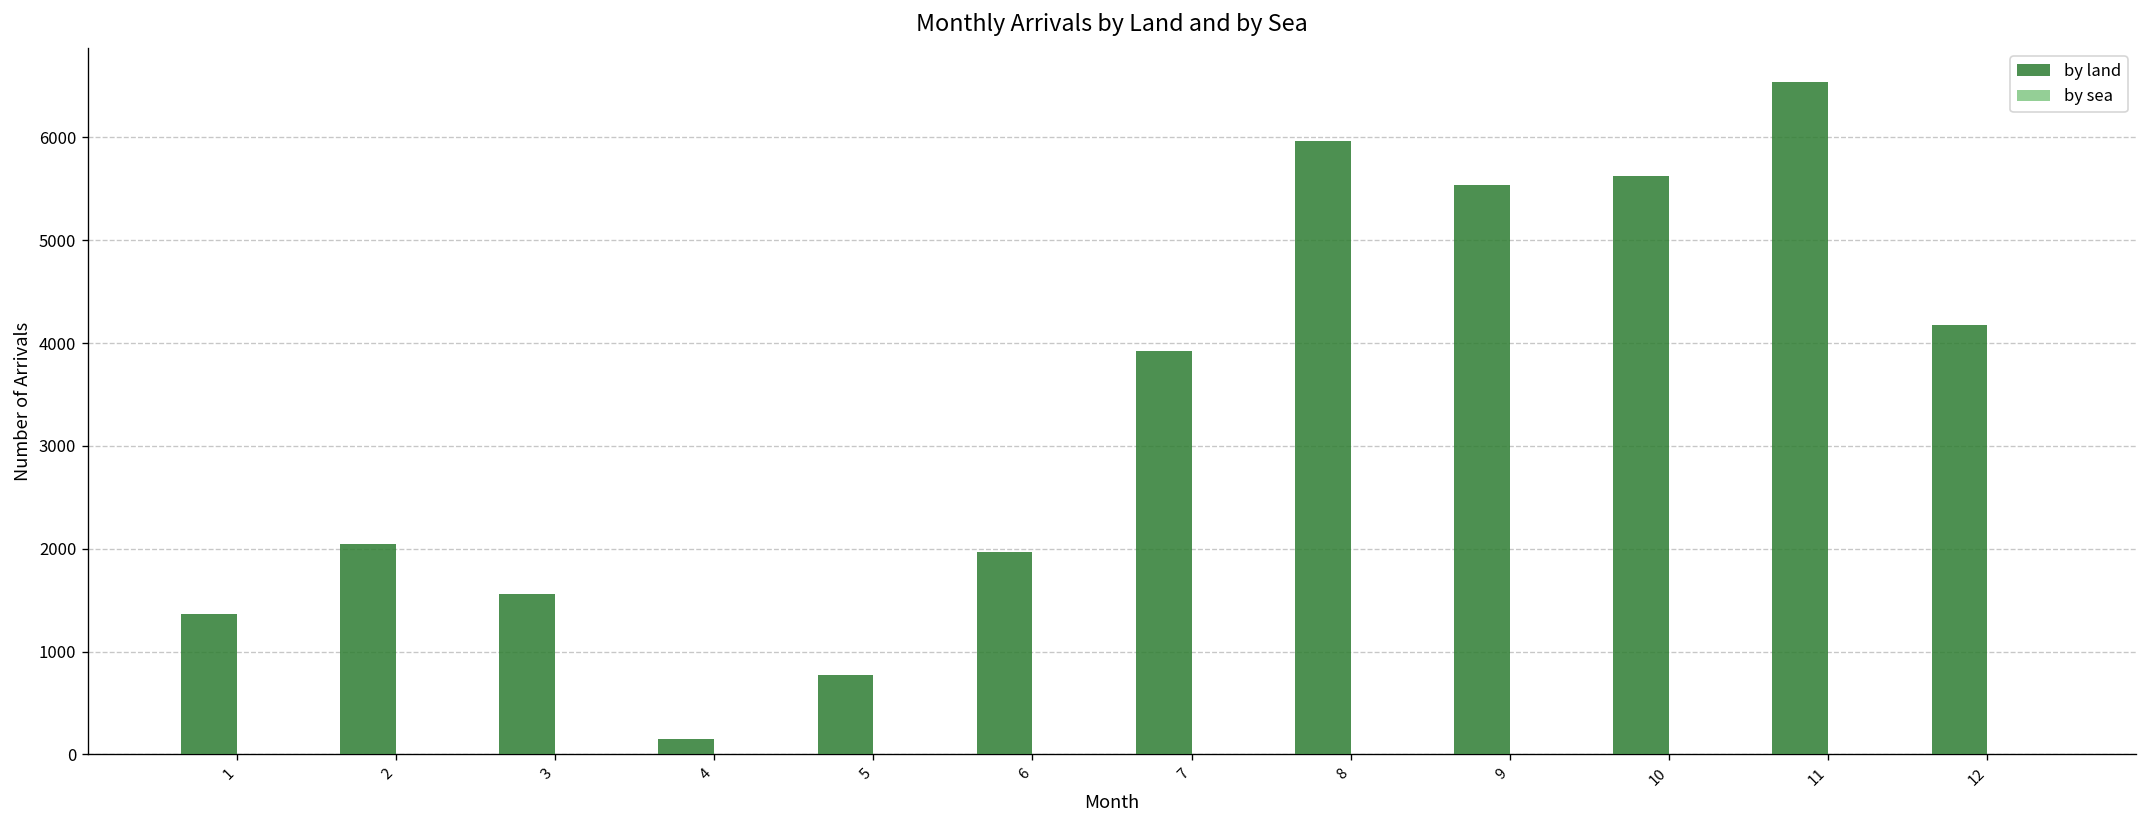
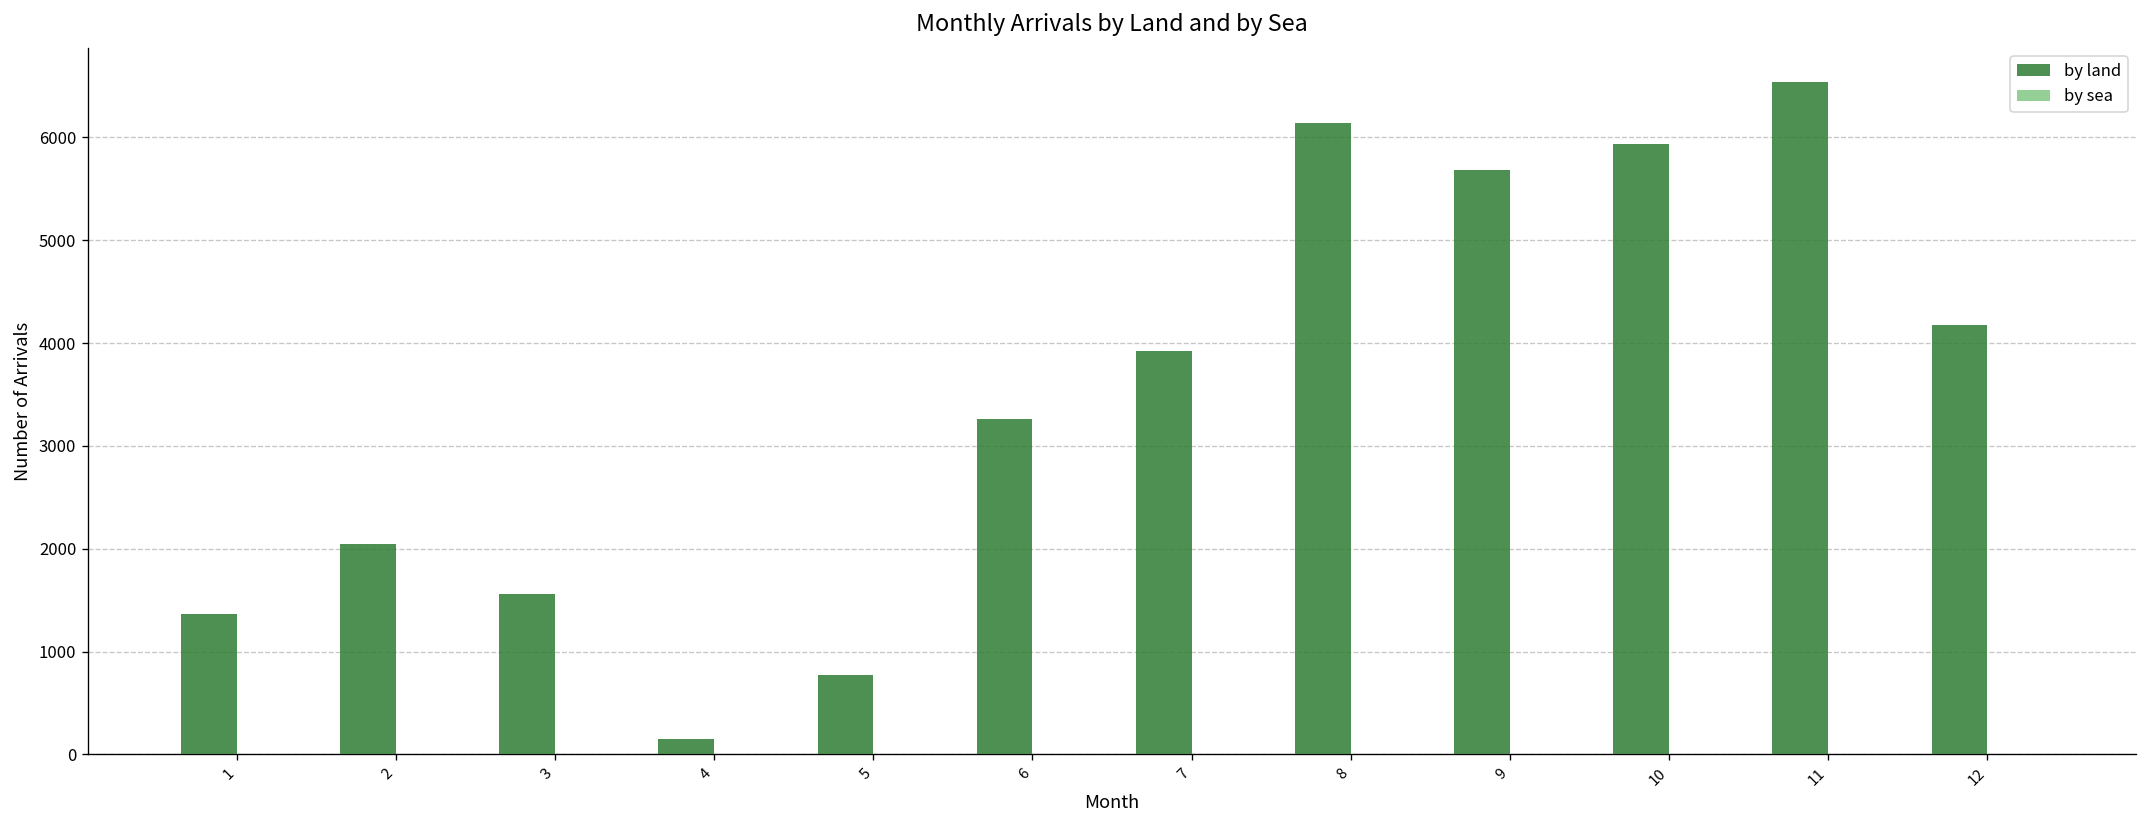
by land, 6: 2000 -> 3300
by land, 8: 6000 -> 6100
by land, 9: 5500 -> 5700
by land, 10: 5600 -> 5900
